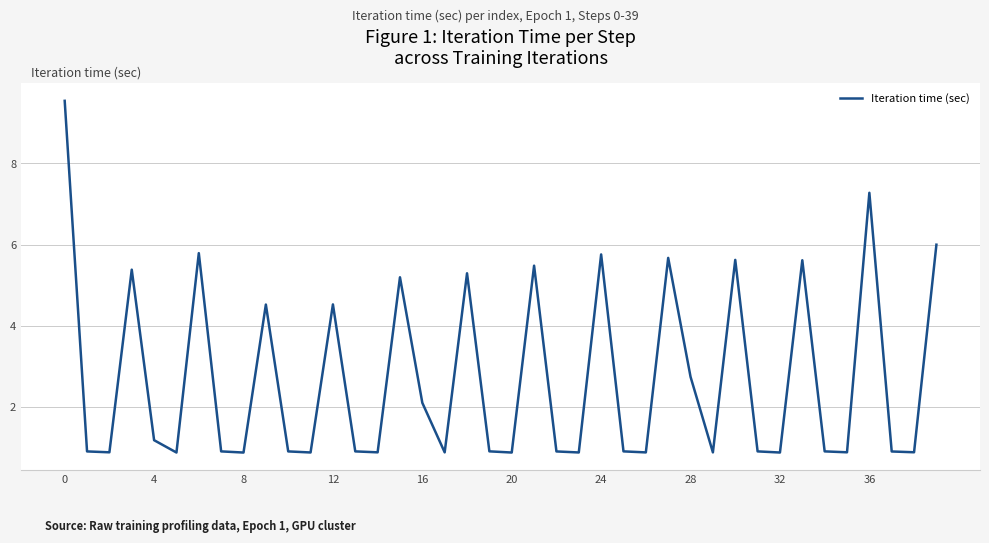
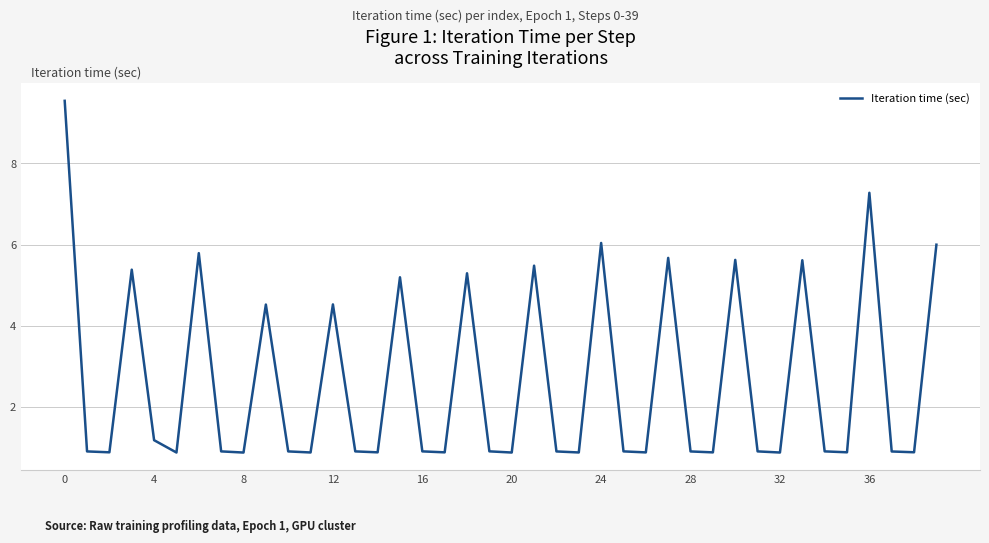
16: 2.1 -> 0.9
24: 5.8 -> 6.0
28: 2.7 -> 0.9
